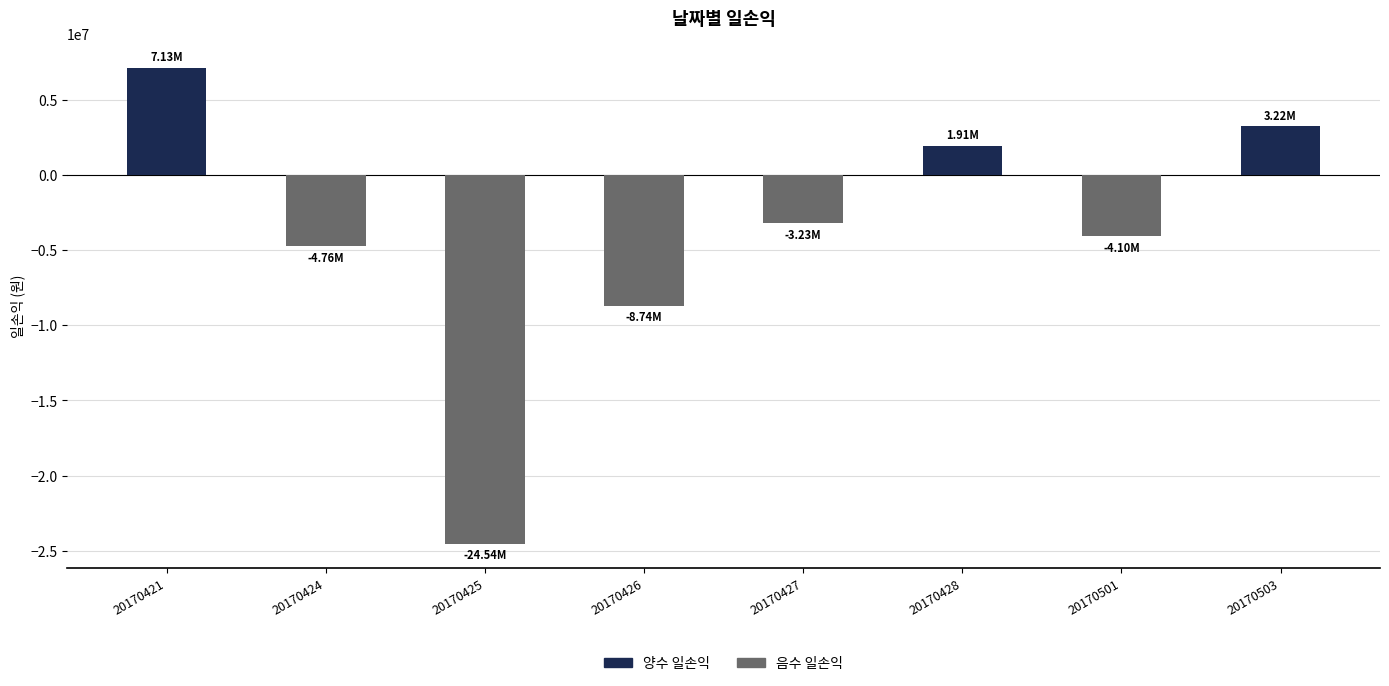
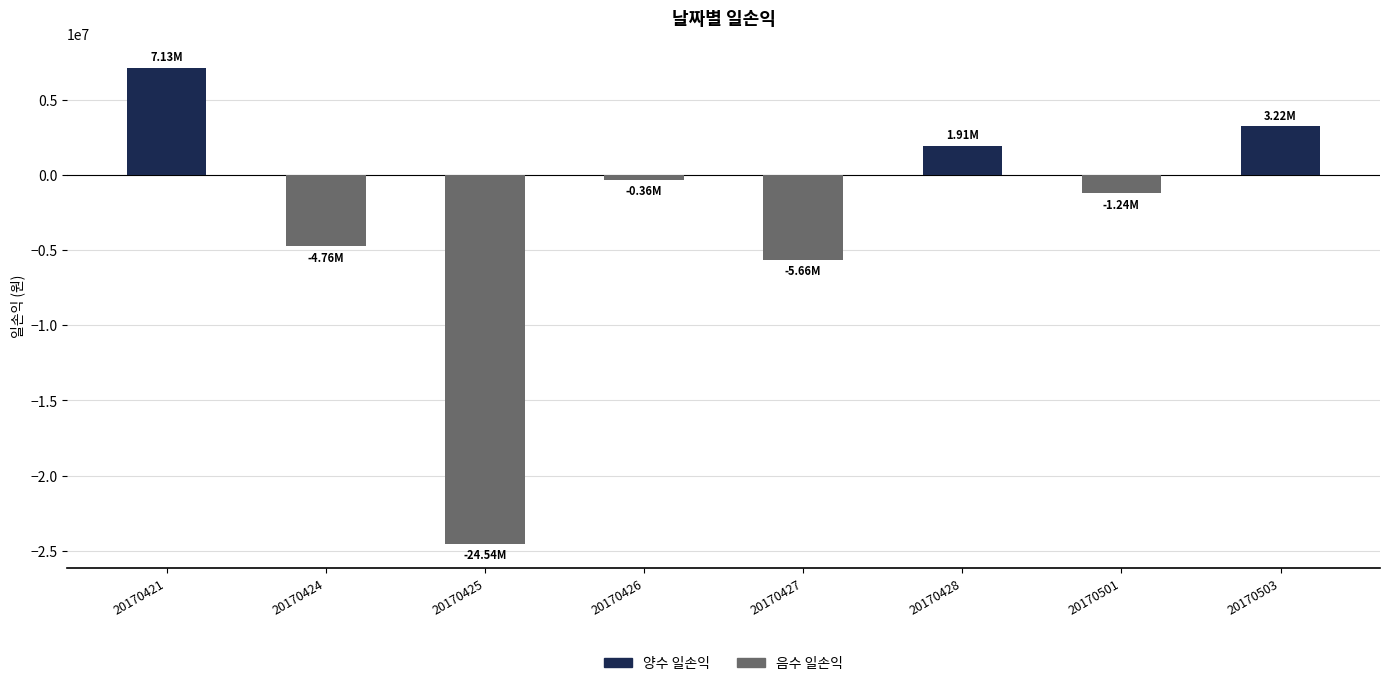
20170426: -8.74M -> -0.36M
20170427: -3.23M -> -5.66M
20170501: -4.10M -> -1.24M
